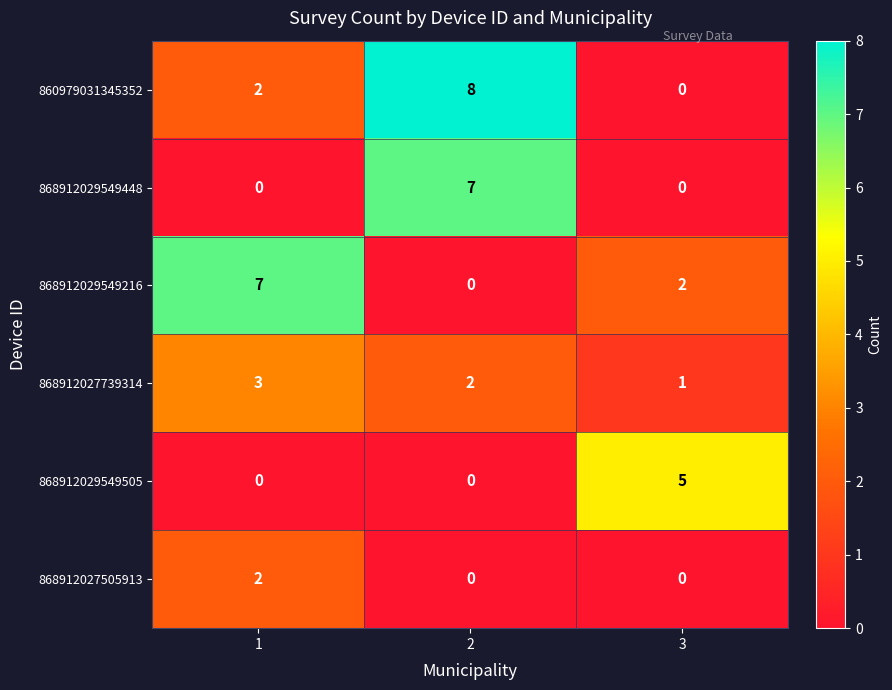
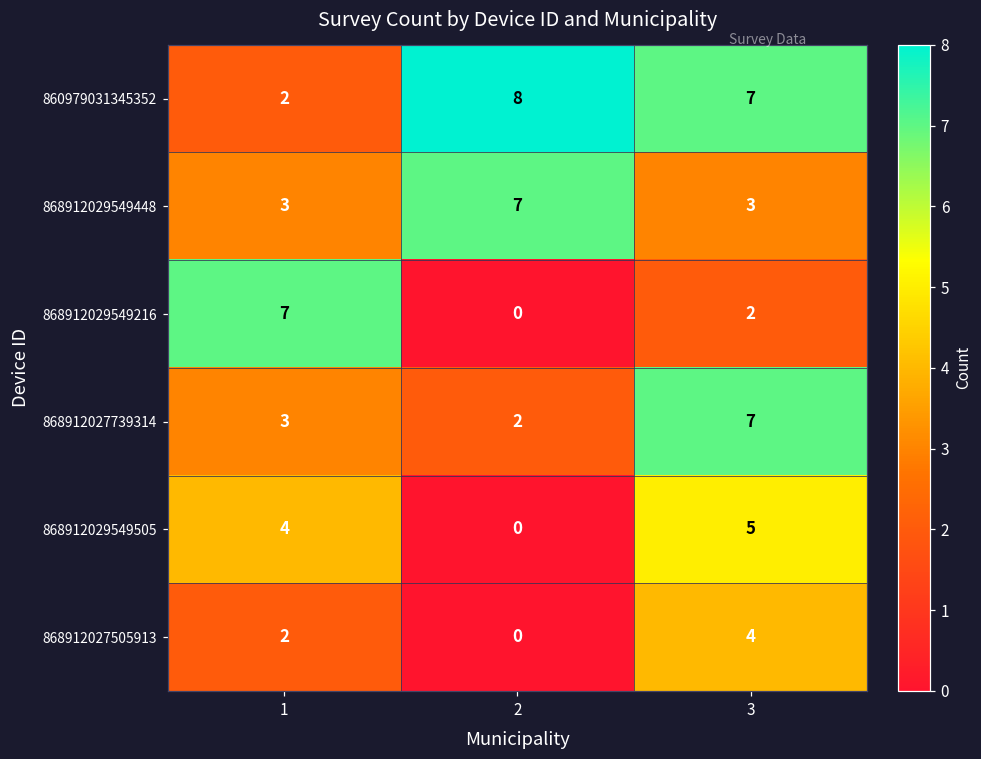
860979031345352, 3: 0 -> 7
868912029549448, 1: 0 -> 3
868912029549448, 3: 0 -> 3
868912027739314, 3: 1 -> 7
868912029549505, 1: 0 -> 4
868912027505913, 3: 0 -> 4
